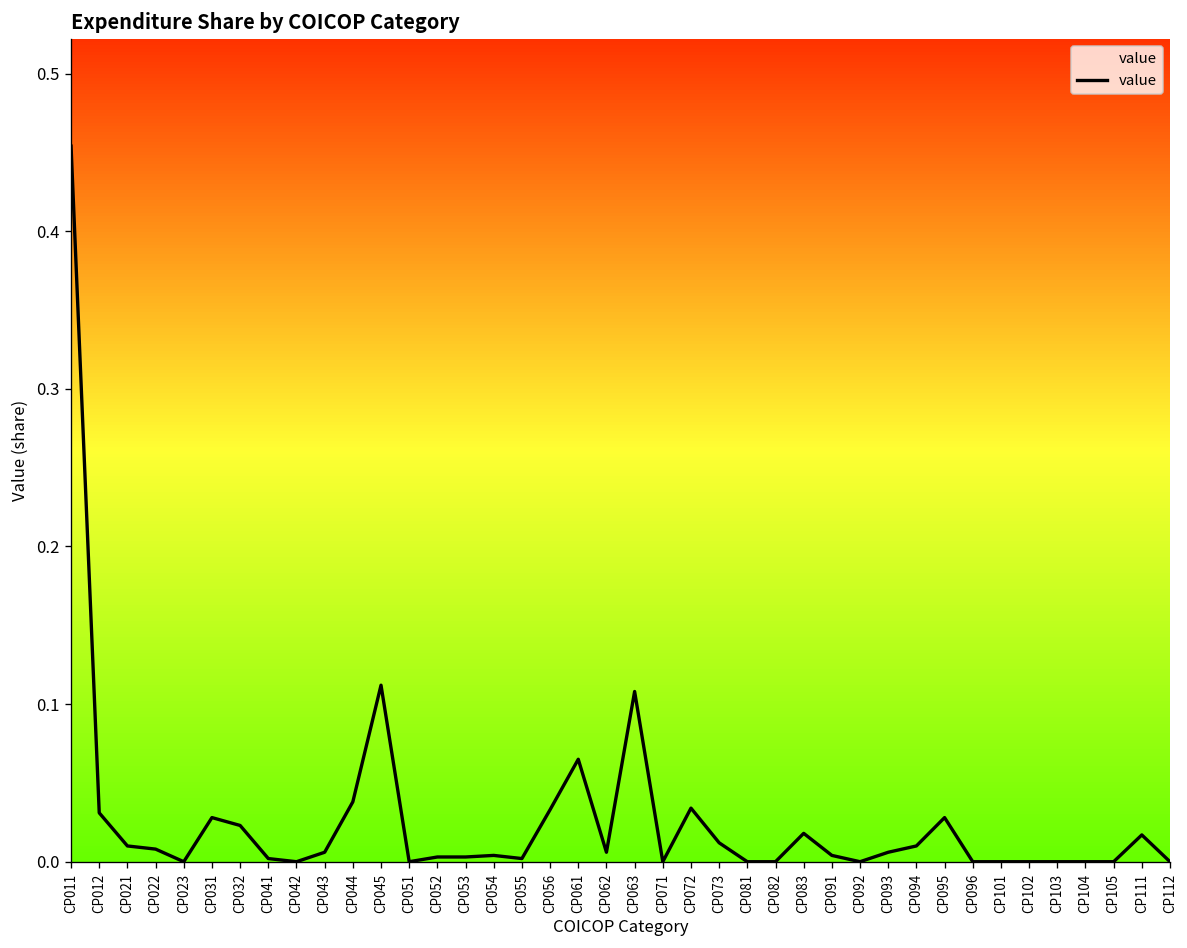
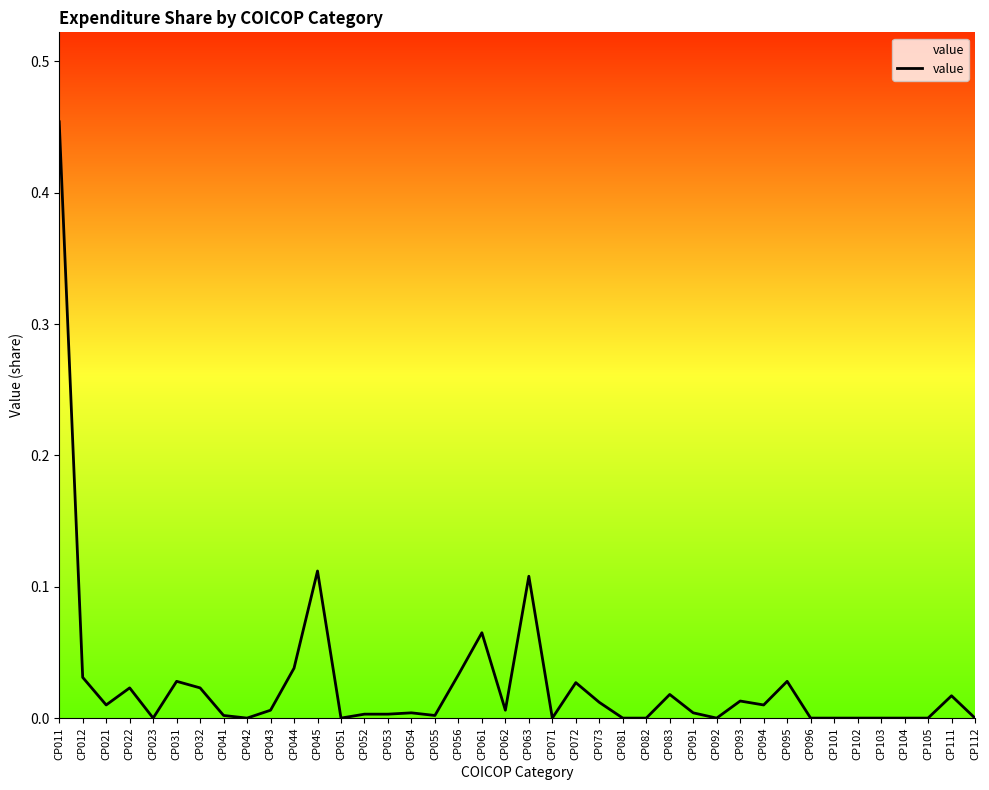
CP022: 0.008 -> 0.023
CP072: 0.034 -> 0.027
CP093: 0.006 -> 0.013
